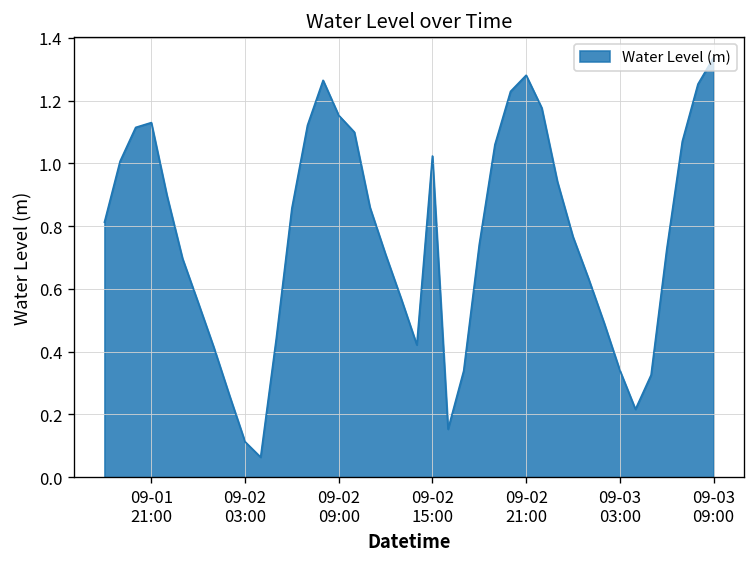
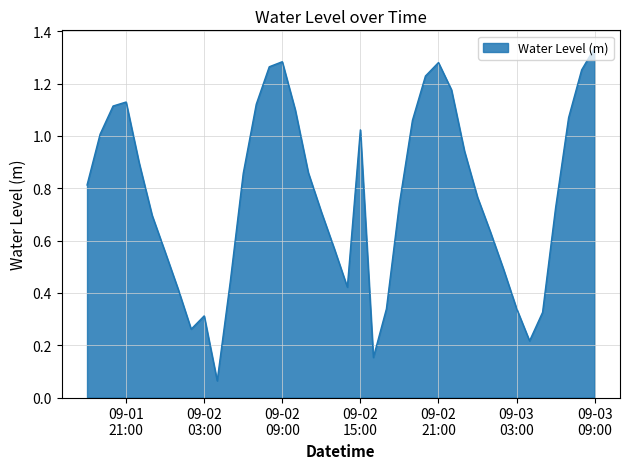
09-02 03:00: 0.11 -> 0.31
09-02 09:00: 1.15 -> 1.28
